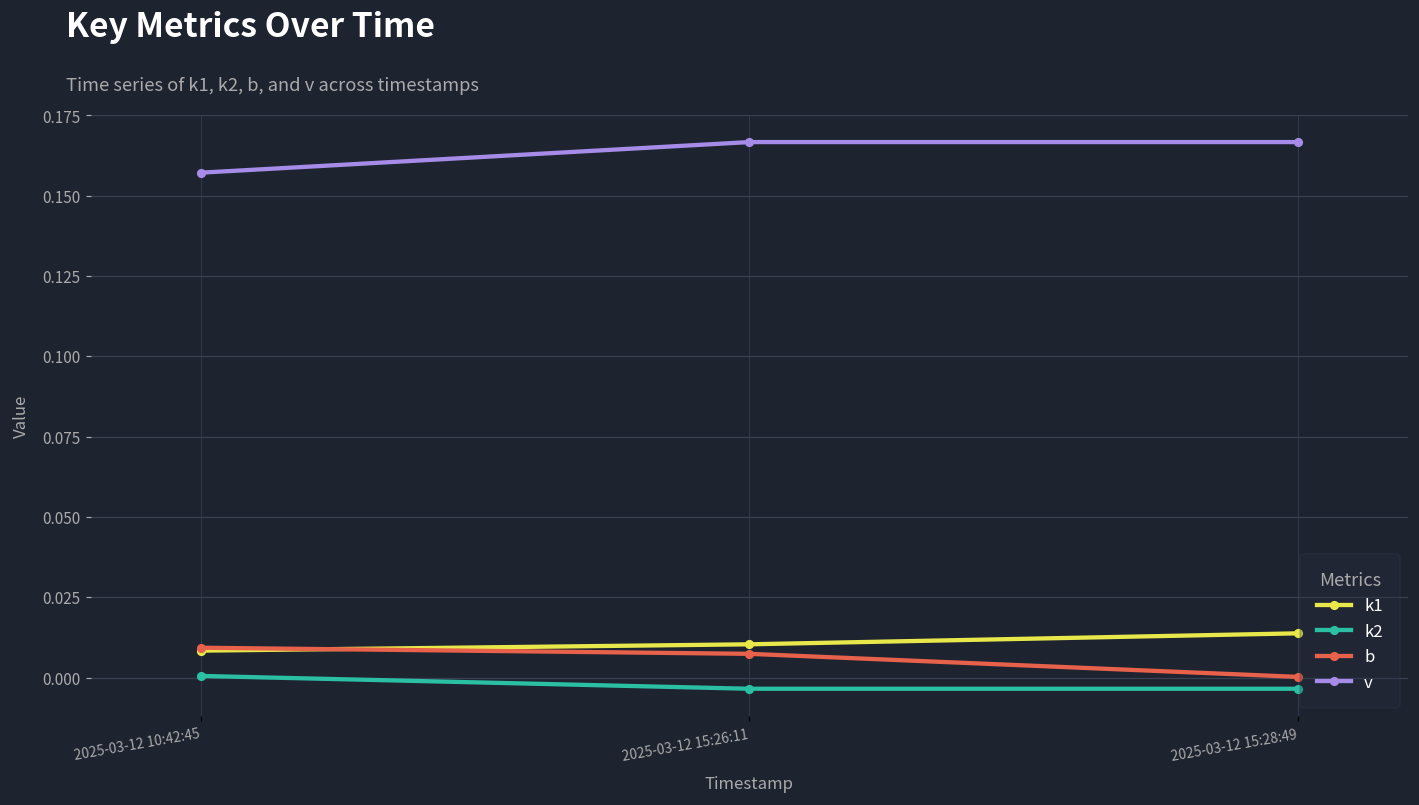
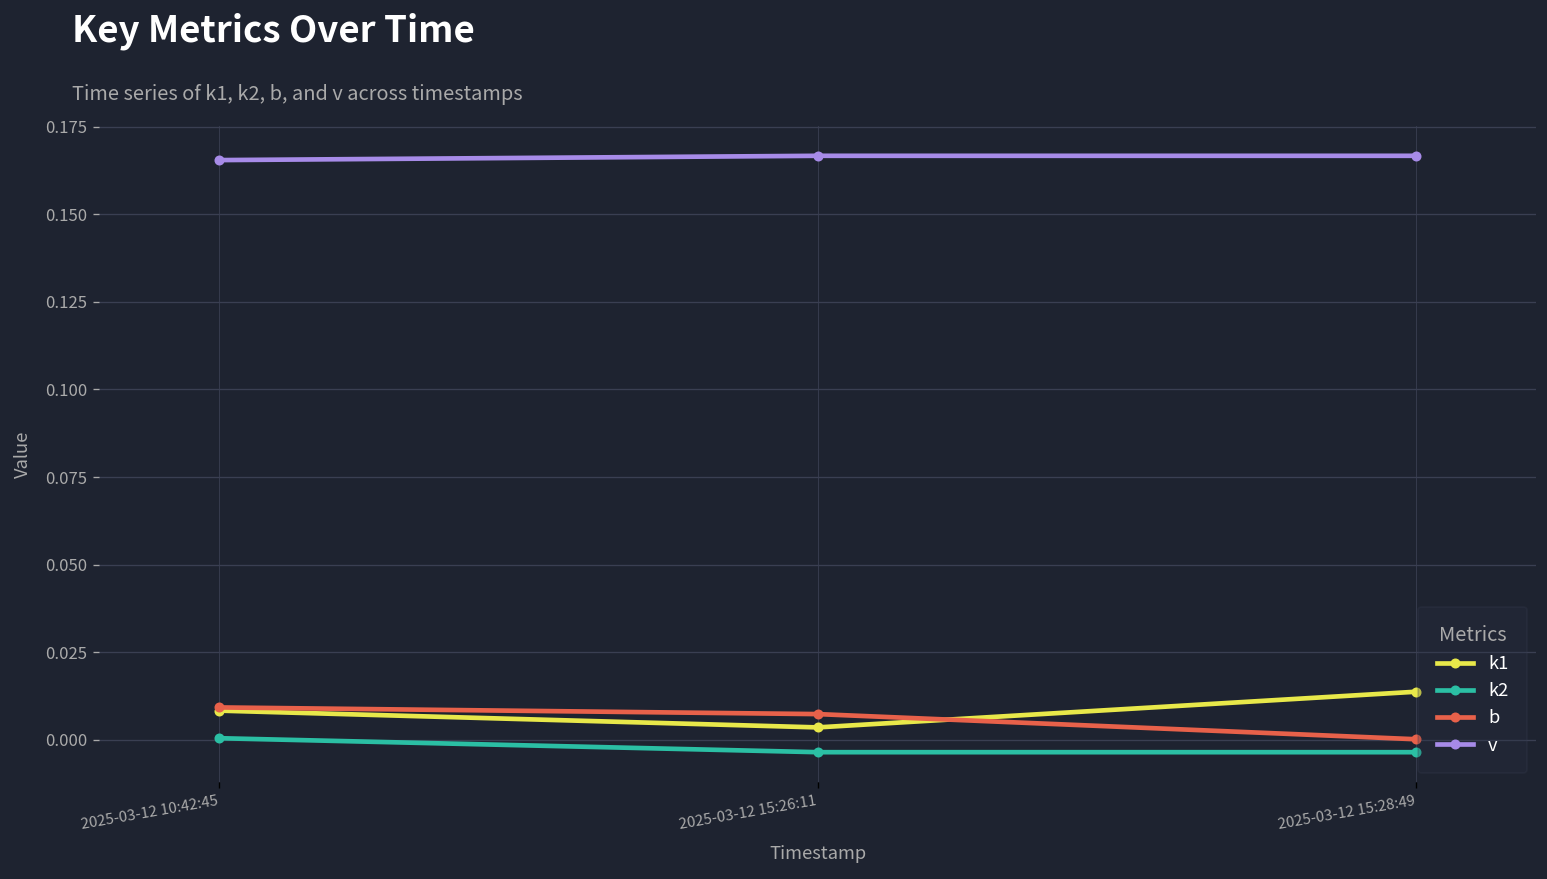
v, 2025-03-12 10:42:45: 0.157 -> 0.165
k1, 2025-03-12 15:26:11: 0.010 -> 0.004
